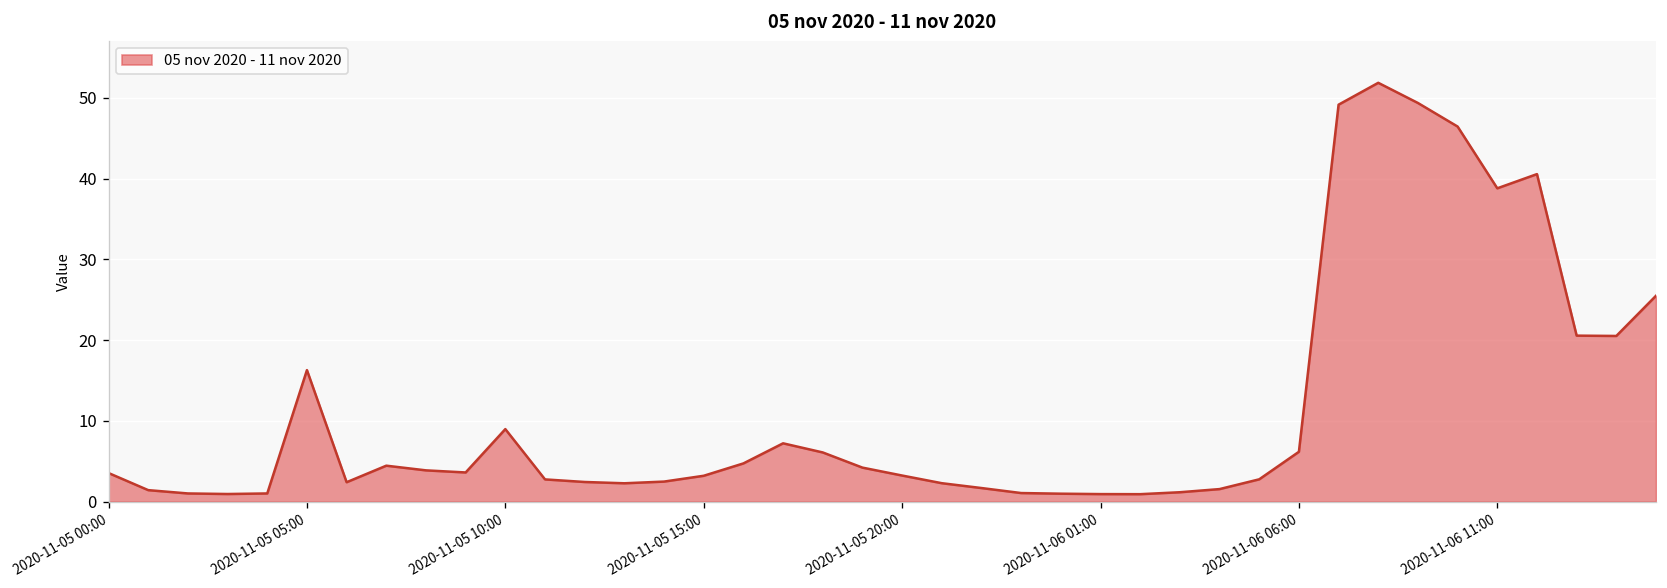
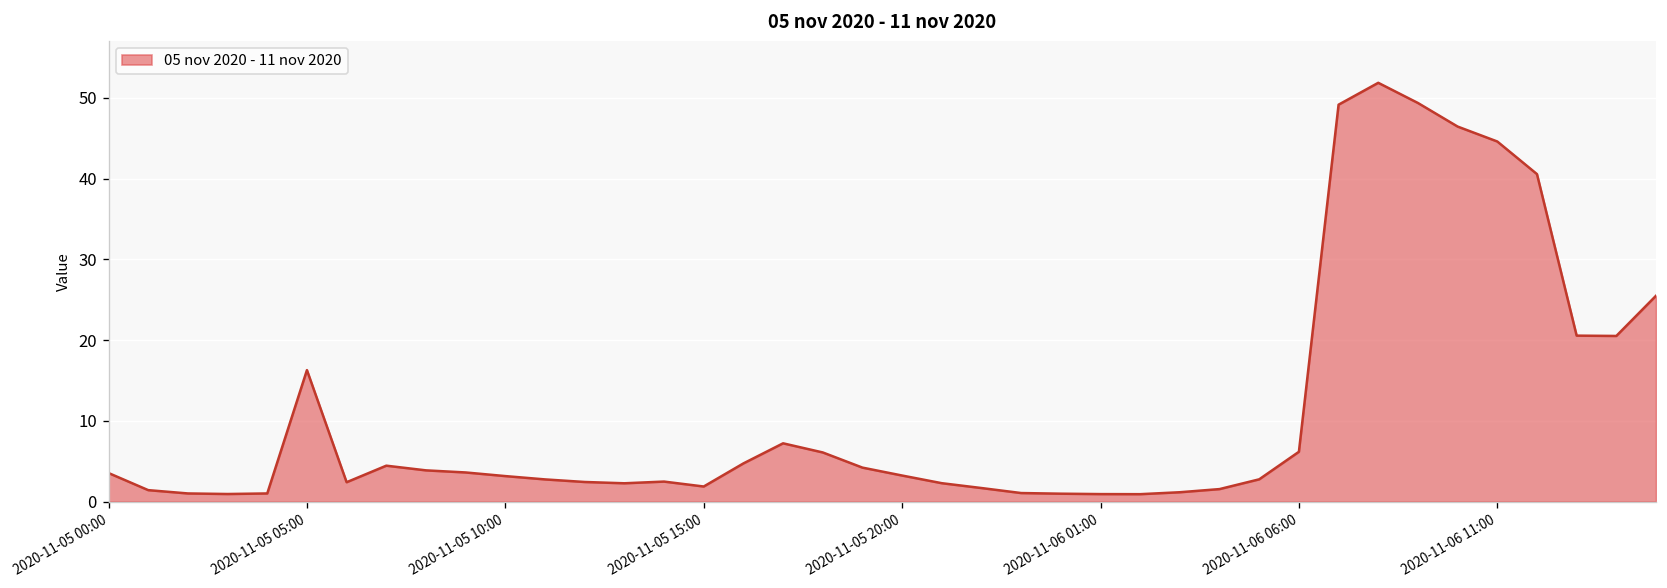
2020-11-05 10:00: 9 -> 3
2020-11-05 15:00: 3 -> 2
2020-11-06 11:00: 39 -> 45
